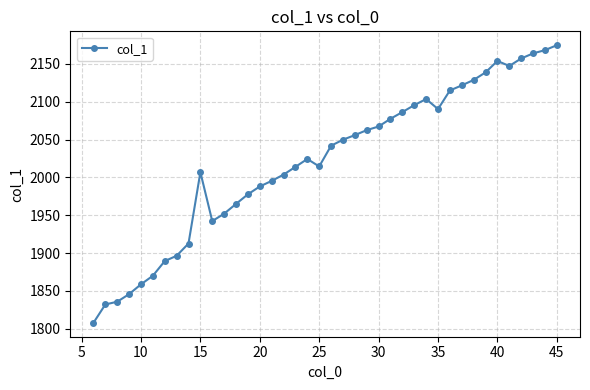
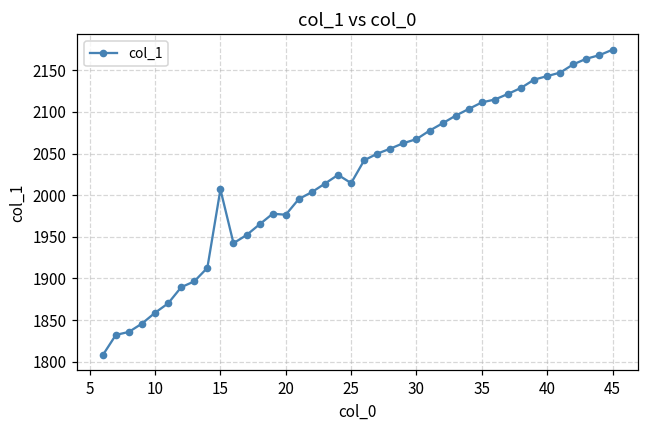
20: 1990 -> 1980
35: 2090 -> 2110
40: 2150 -> 2140
